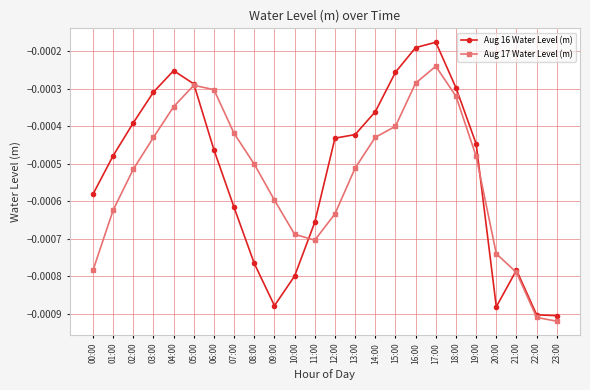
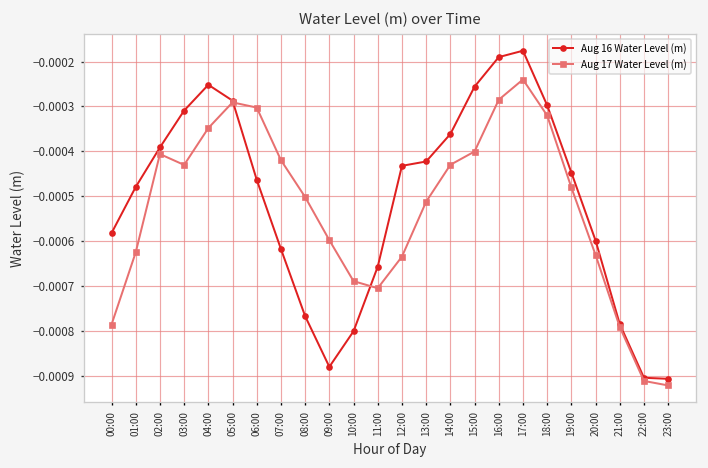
Aug 17 Water Level (m), 02:00: -0.00051 -> -0.00041
Aug 16 Water Level (m), 20:00: -0.00088 -> -0.00060
Aug 17 Water Level (m), 20:00: -0.00074 -> -0.00063
